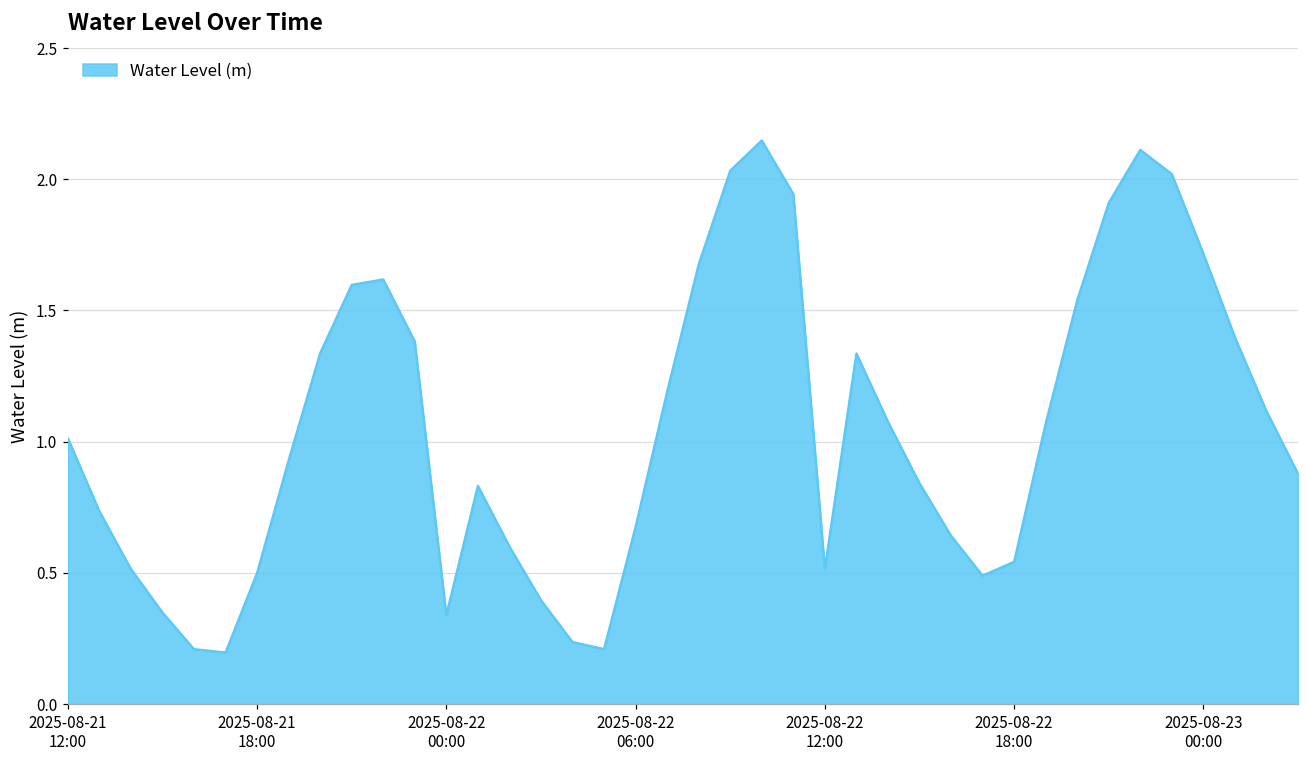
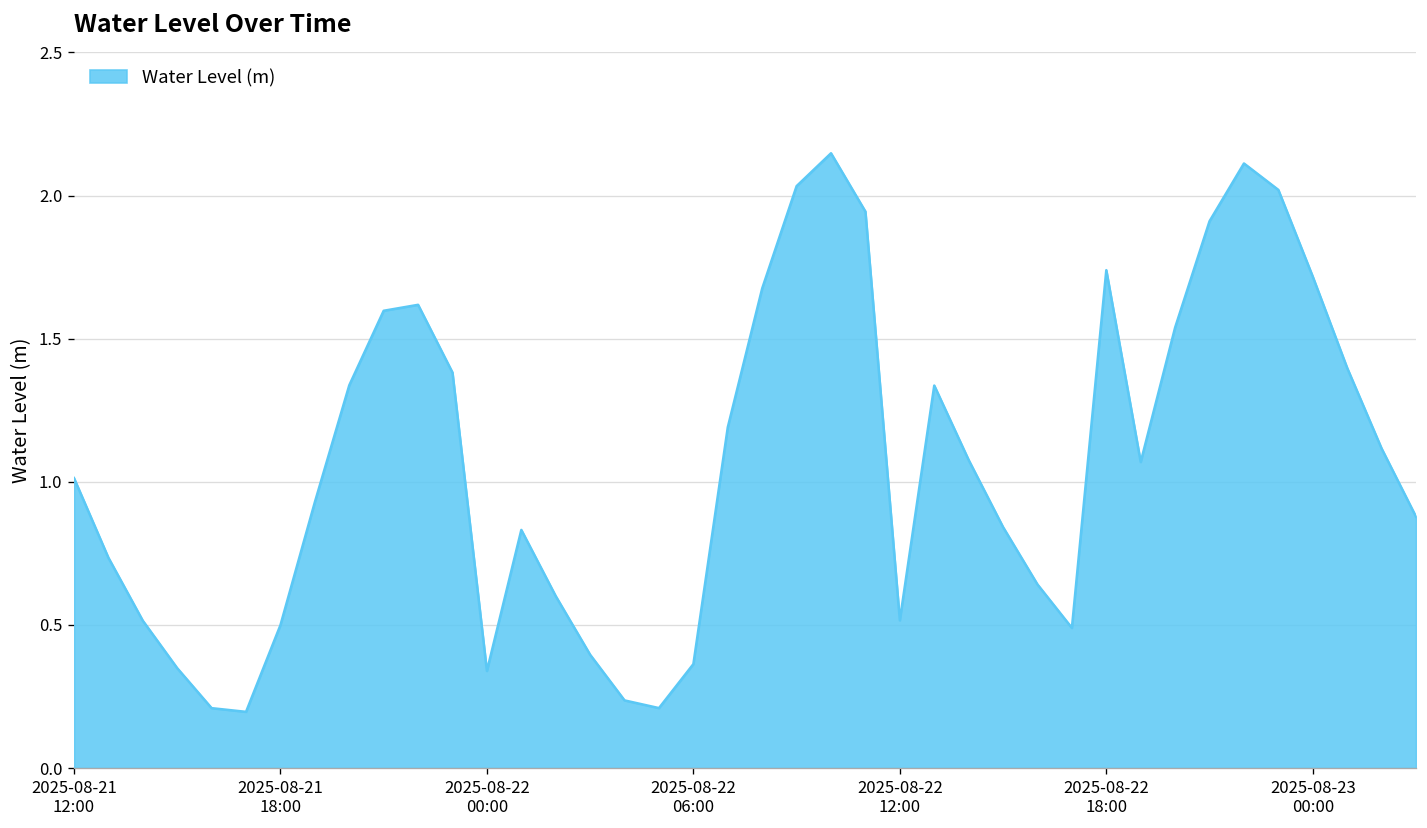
2025-08-22 06:00: 0.68 -> 0.36
2025-08-22 18:00: 0.54 -> 1.74
